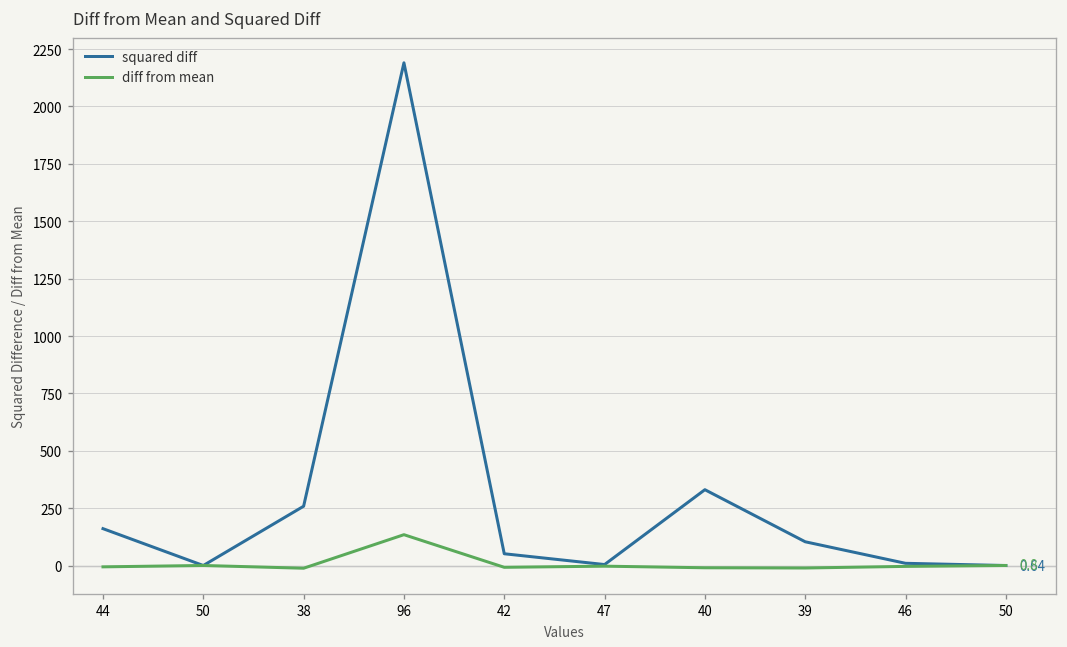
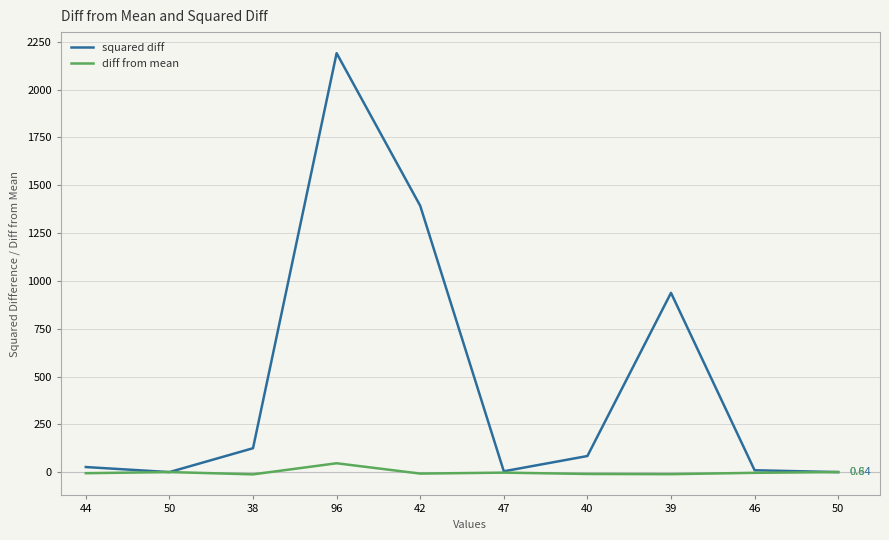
squared diff, 44: 160 -> 30
squared diff, 38: 260 -> 130
diff from mean, 96: 130 -> 50
squared diff, 42: 50 -> 1390
squared diff, 40: 330 -> 80
squared diff, 39: 100 -> 940
